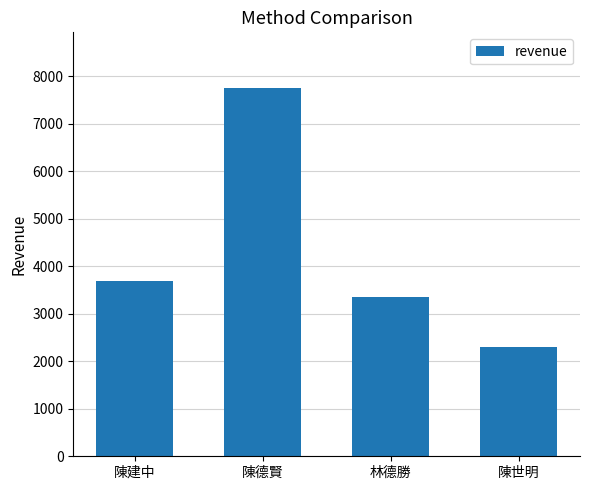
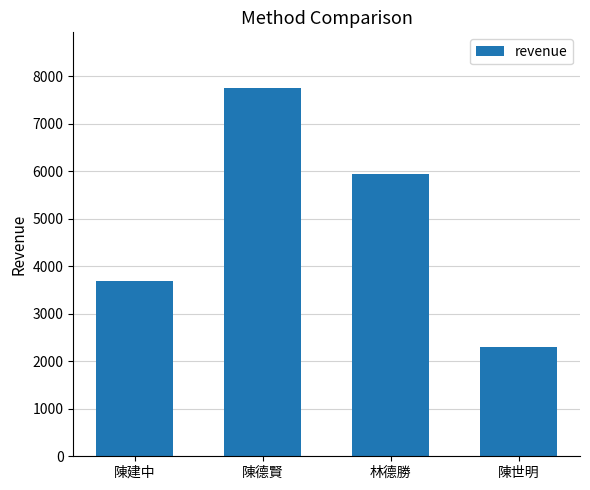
林德勝: 3400 -> 5900
